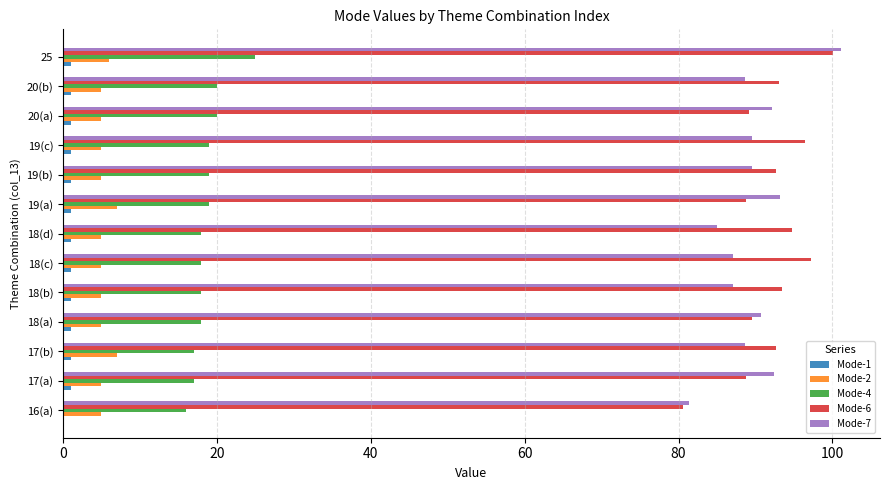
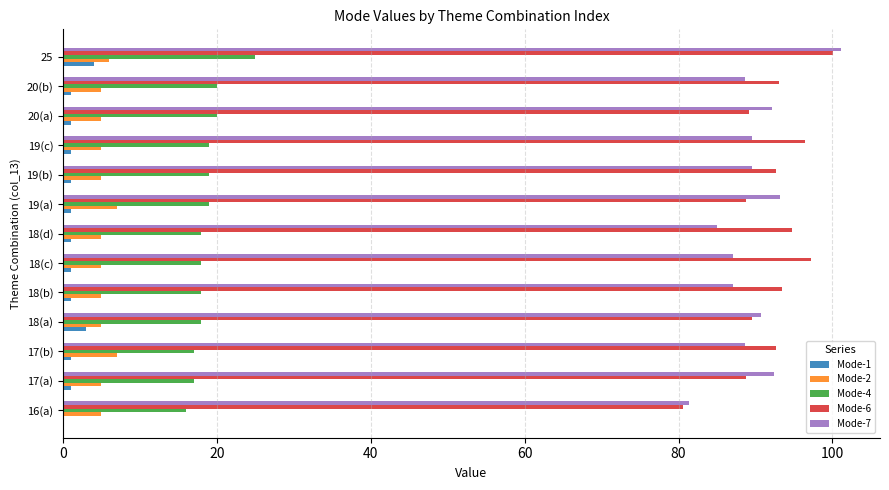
Mode-1, 25: 1 -> 4
Mode-1, 18(a): 1 -> 3
